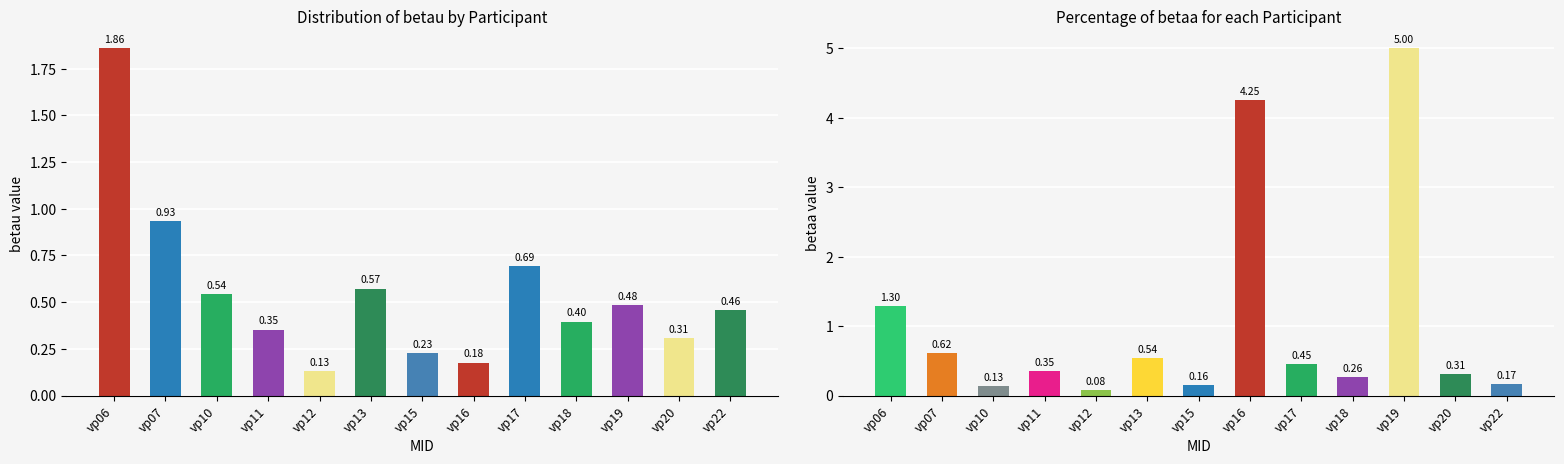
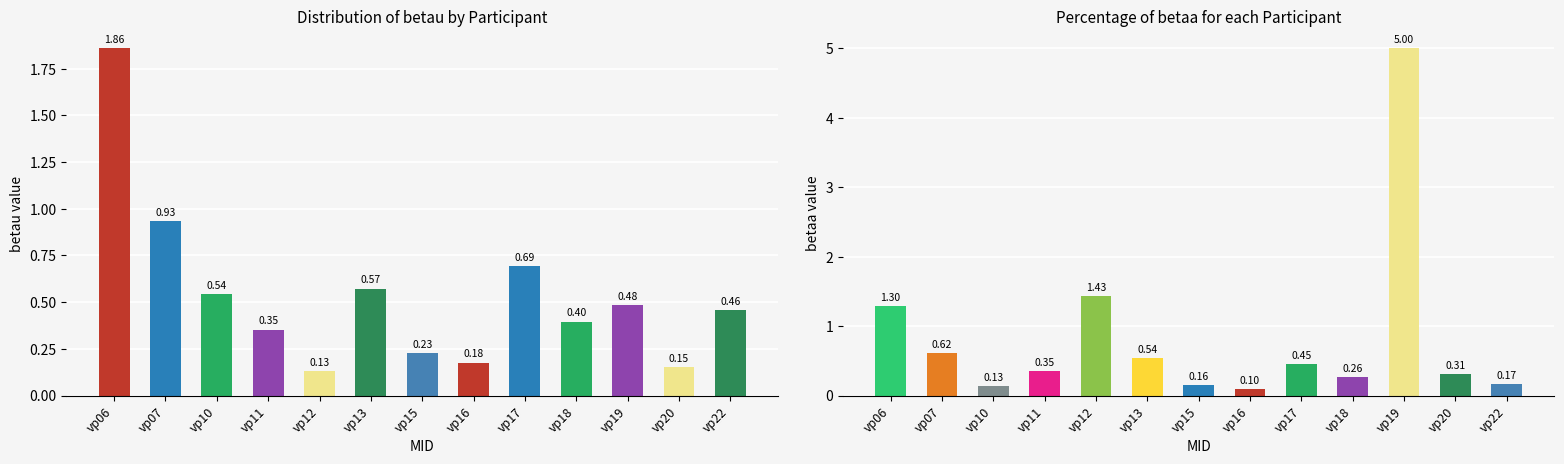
Distribution of betau by Participant, vp20: 0.31 -> 0.15
Percentage of betaa for each Participant, vp12: 0.08 -> 1.43
Percentage of betaa for each Participant, vp16: 4.25 -> 0.10
